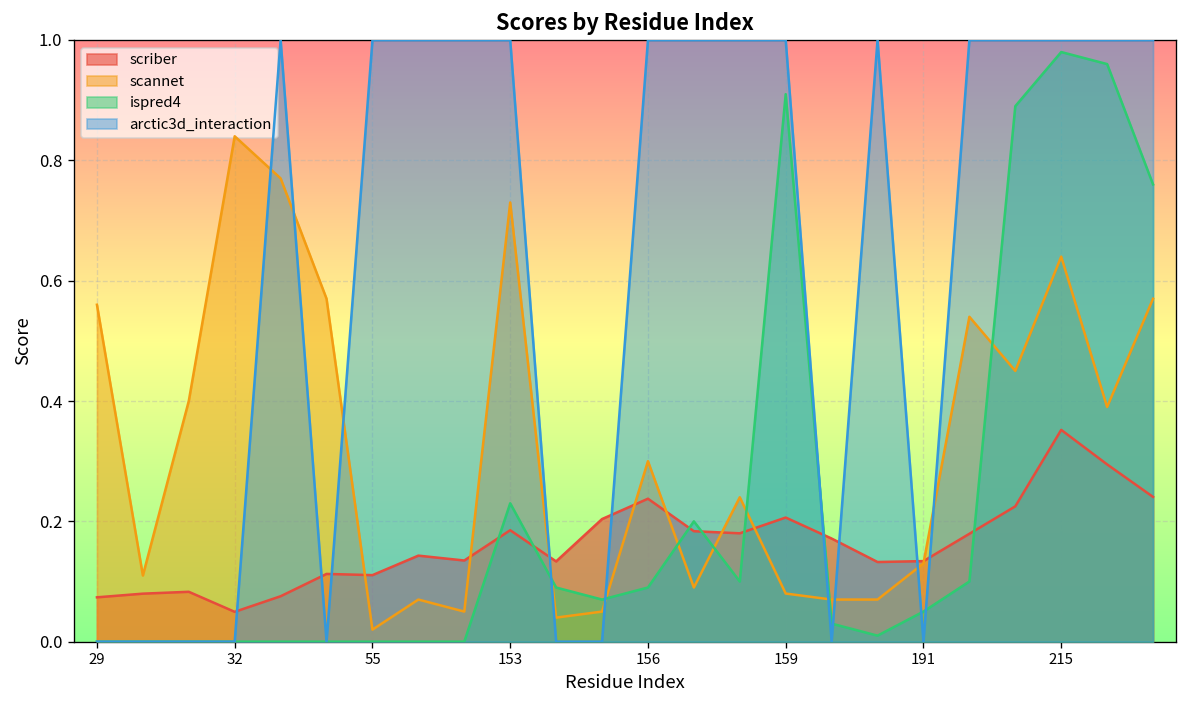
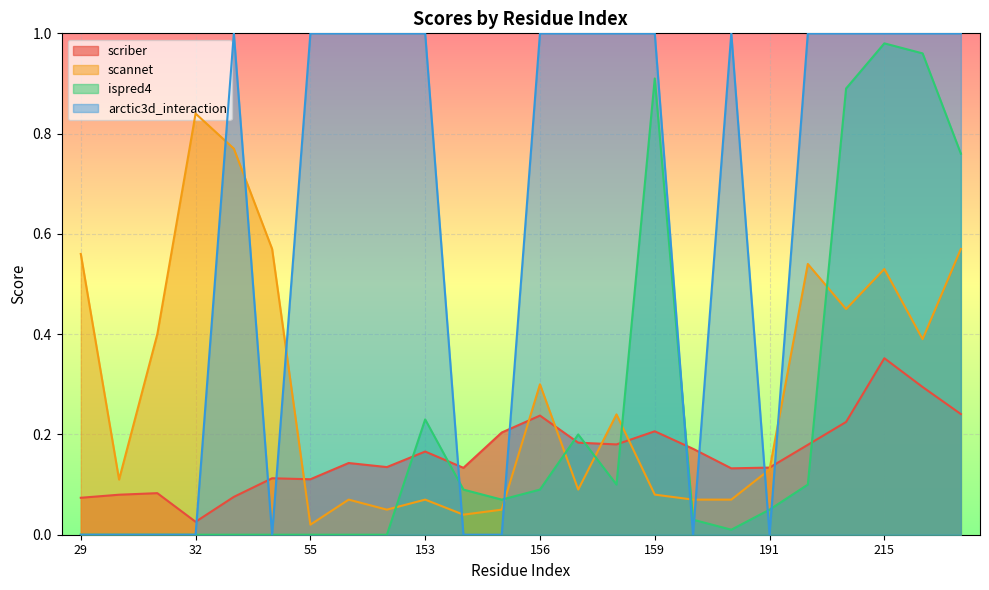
scriber, 32: 0.05 -> 0.03
scriber, 153: 0.19 -> 0.17
scannet, 153: 0.73 -> 0.07
scannet, 215: 0.64 -> 0.53
